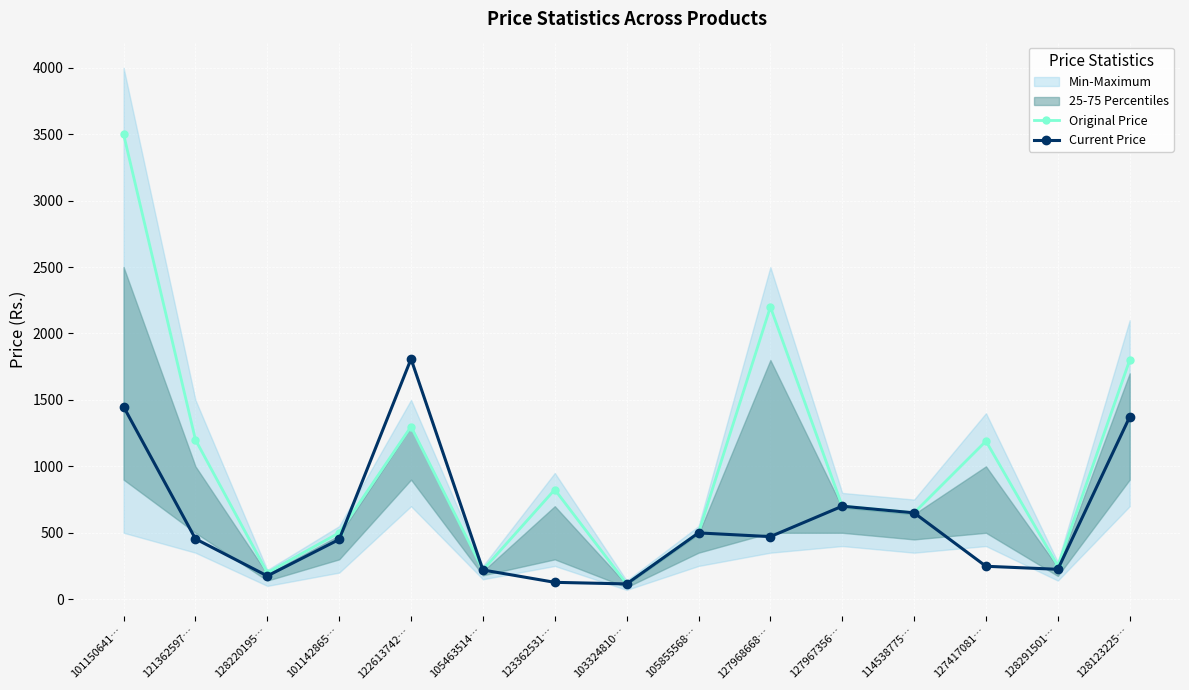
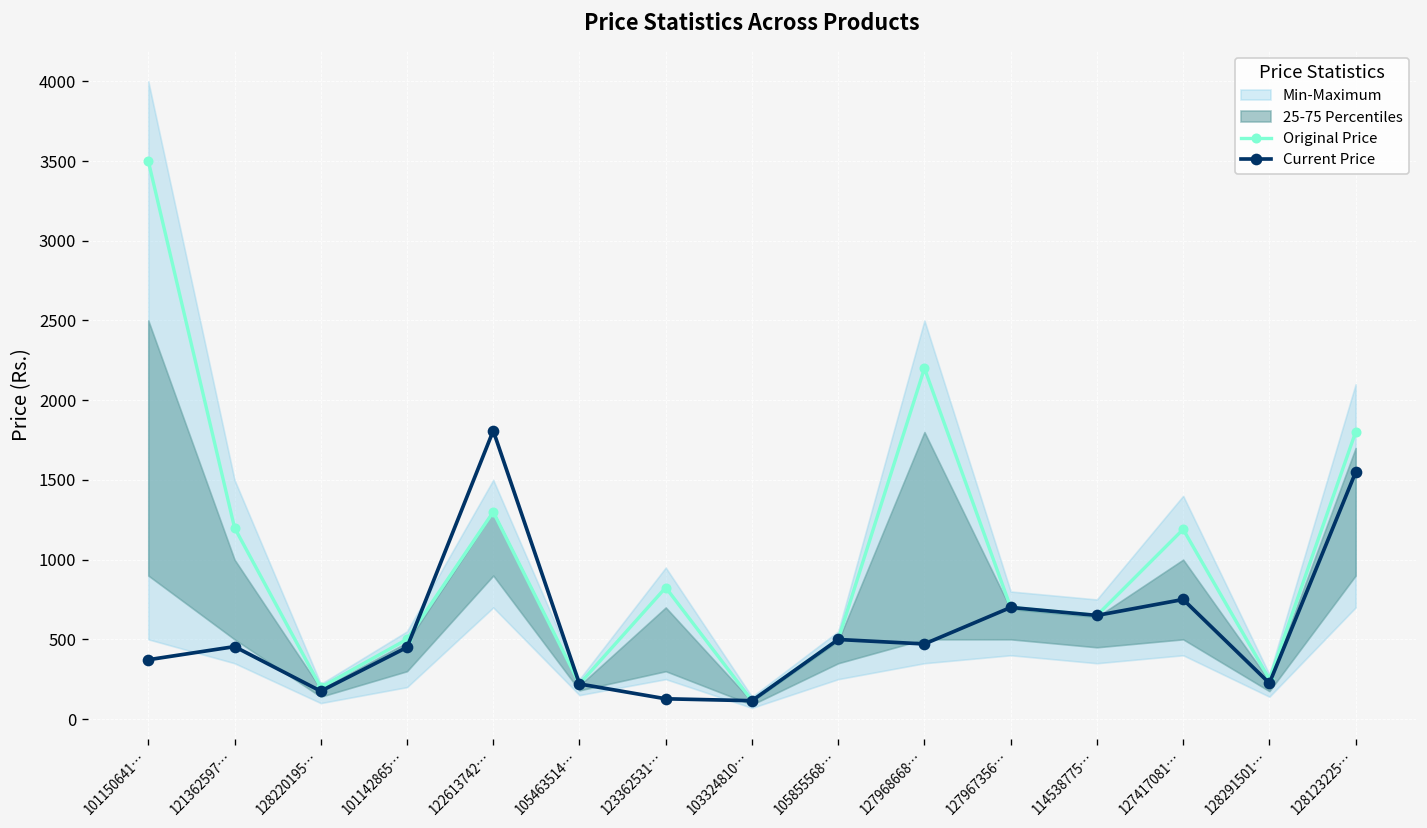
Current Price, 101150641…: 1450 -> 370
Current Price, 127417081…: 250 -> 750
Current Price, 128123225…: 1370 -> 1550
